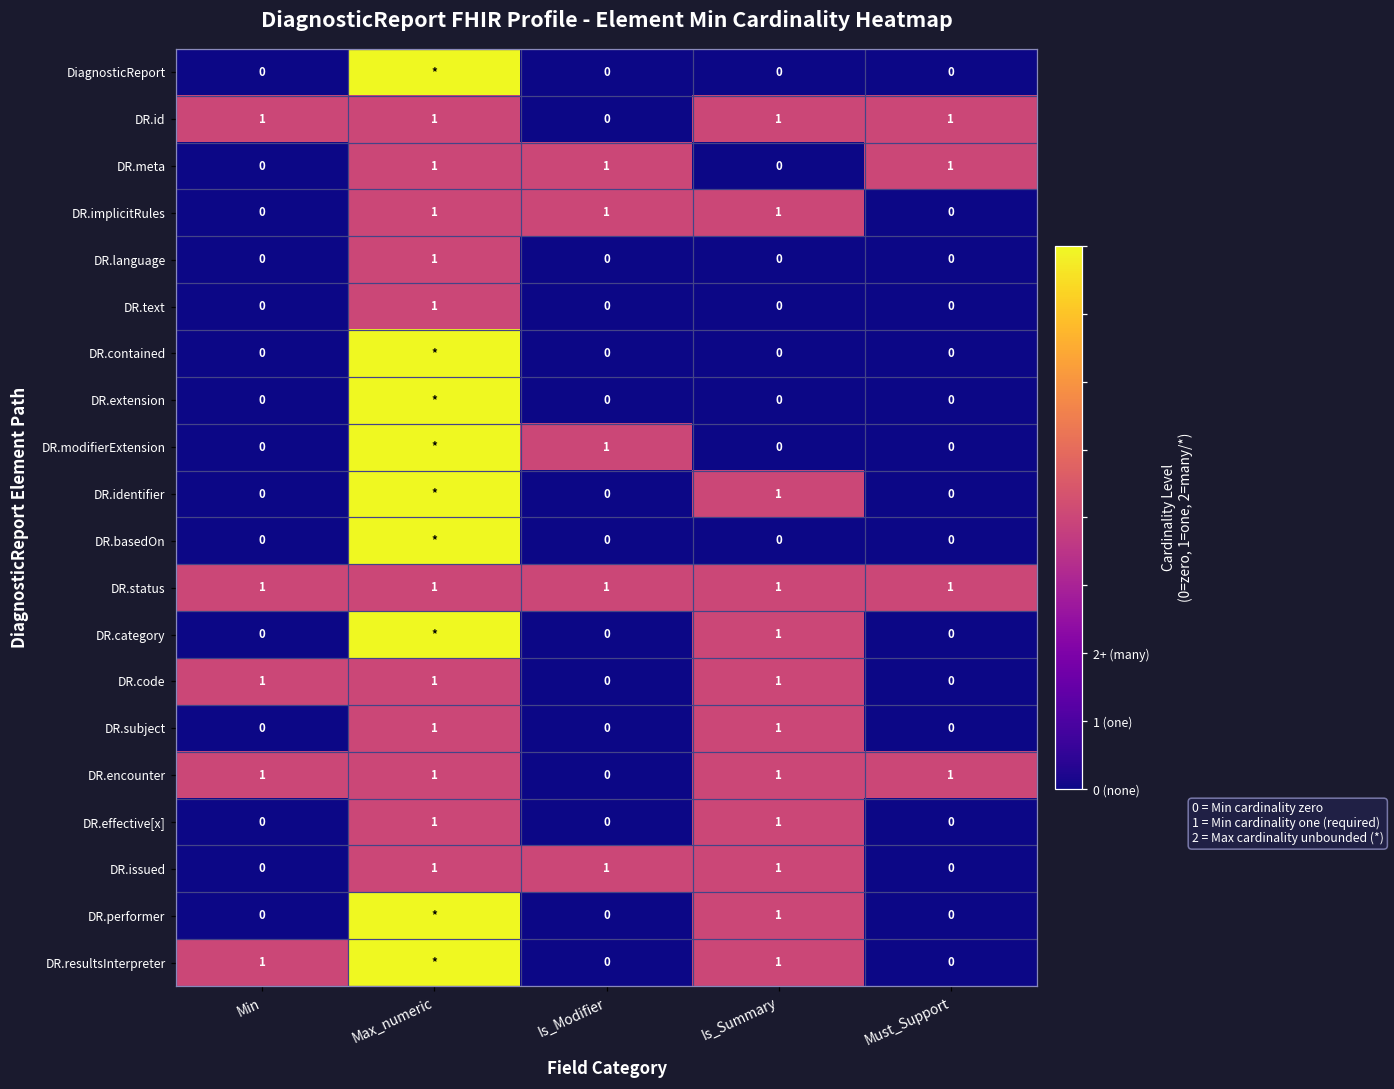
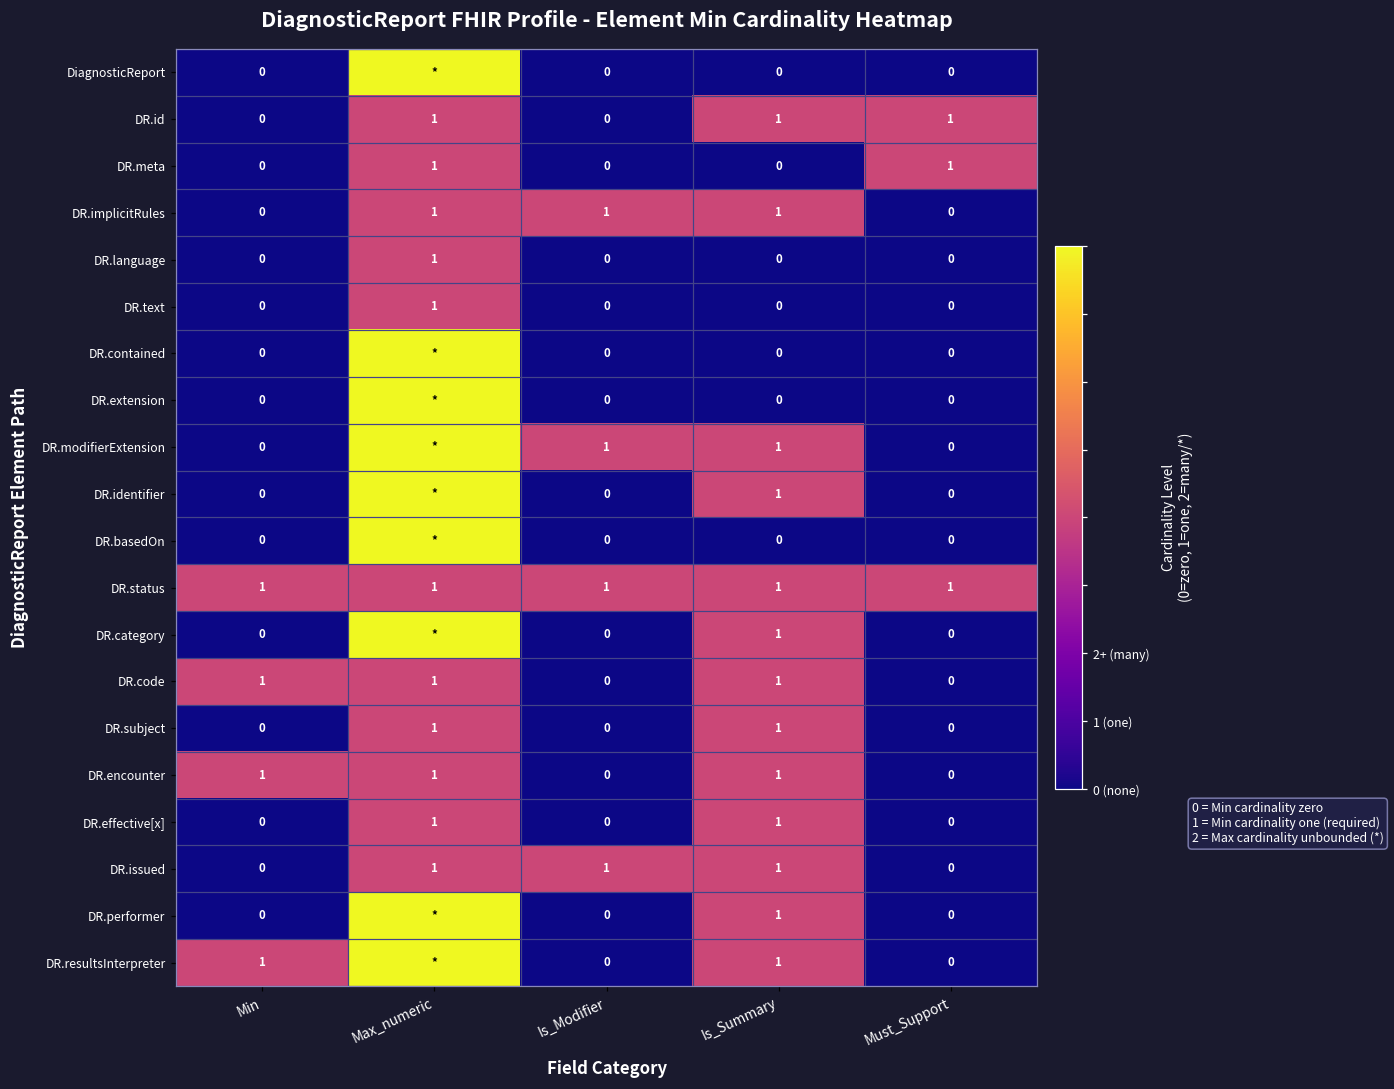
DR.id, Min: 1 -> 0
DR.meta, Is_Modifier: 1 -> 0
DR.modifierExtension, Is_Summary: 0 -> 1
DR.encounter, Must_Support: 1 -> 0
